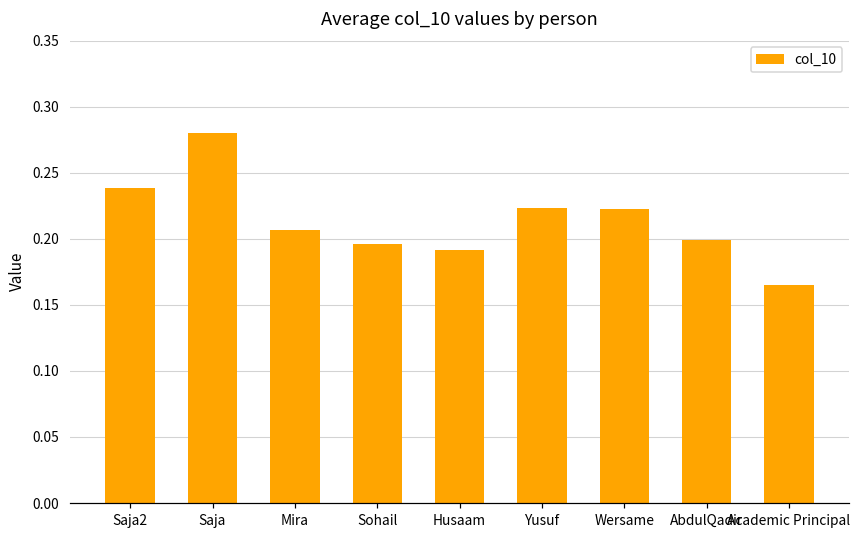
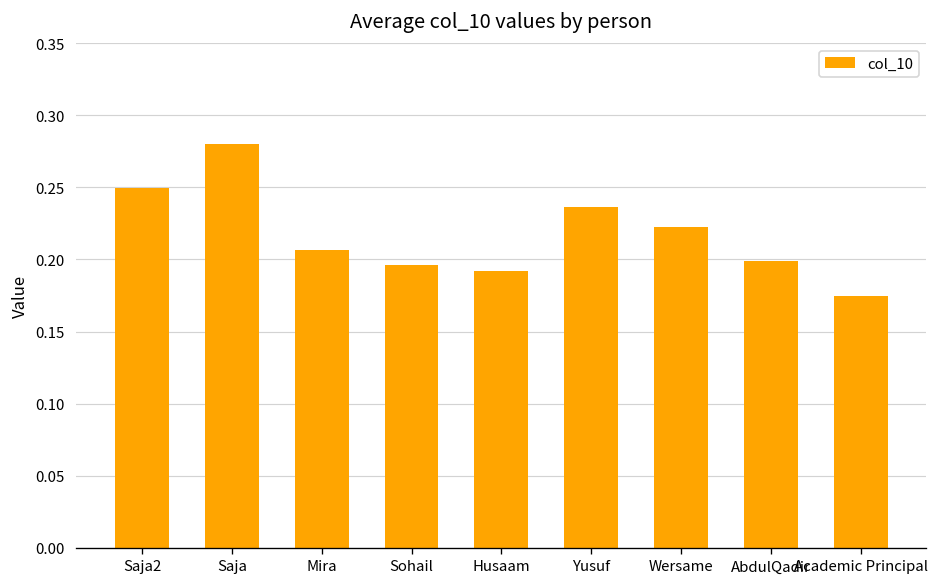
Saja2: 0.239 -> 0.250
Yusuf: 0.223 -> 0.236
Academic Principal: 0.165 -> 0.174
